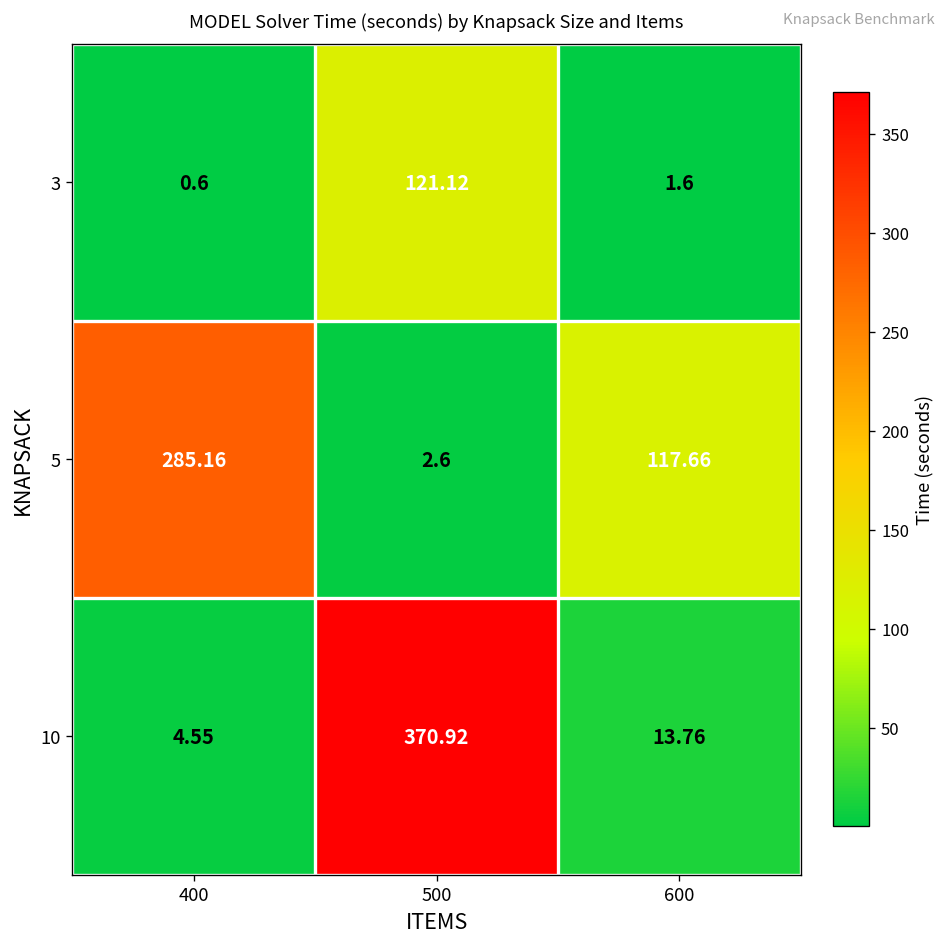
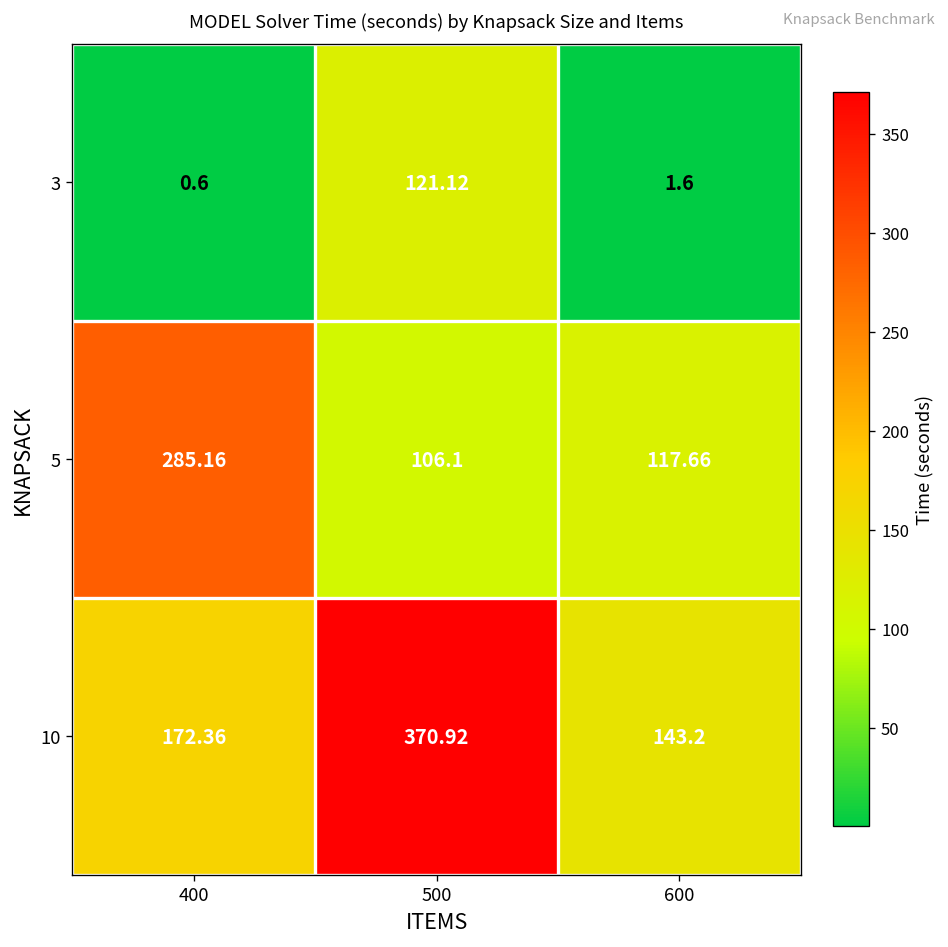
5, 500: 2.6 -> 106.1
10, 400: 4.55 -> 172.36
10, 600: 13.76 -> 143.2
